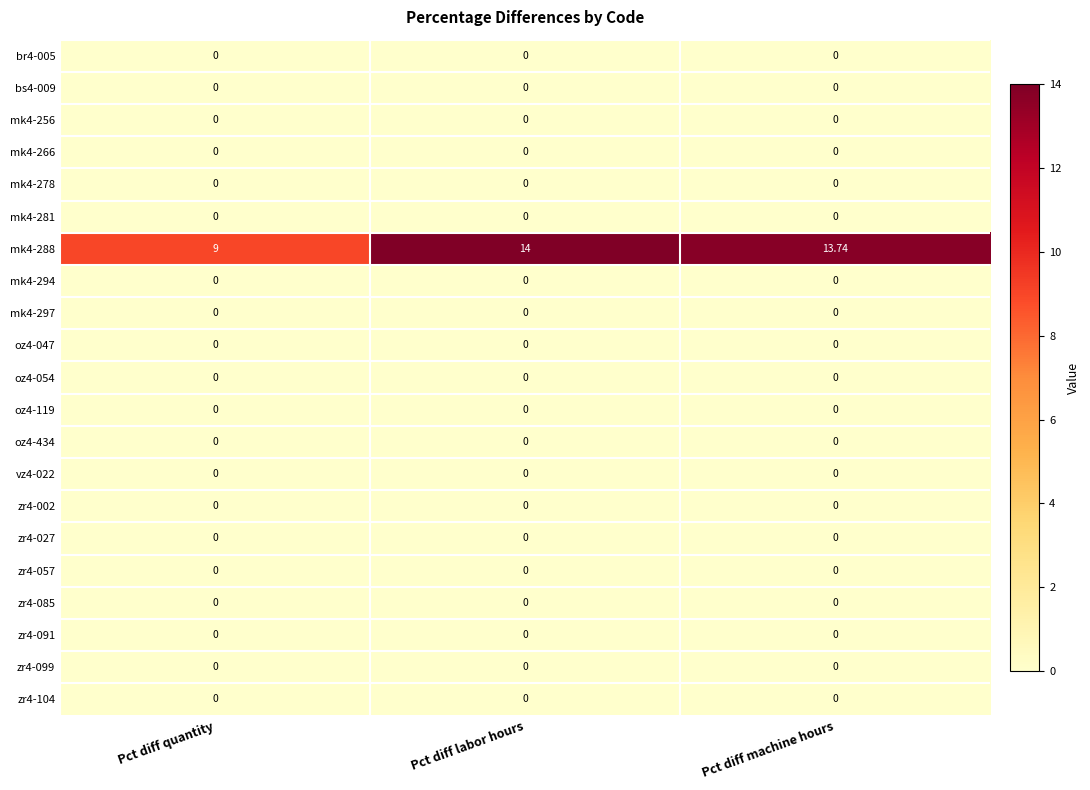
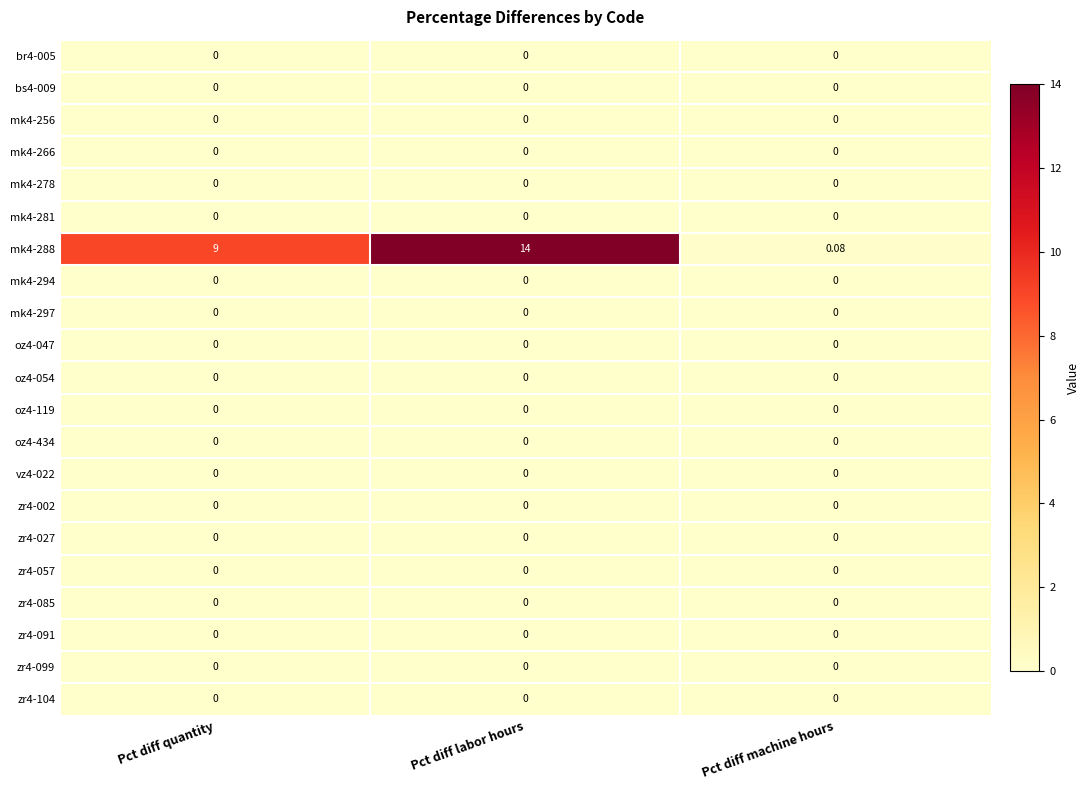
mk4-288, Pct diff machine hours: 13.74 -> 0.08
